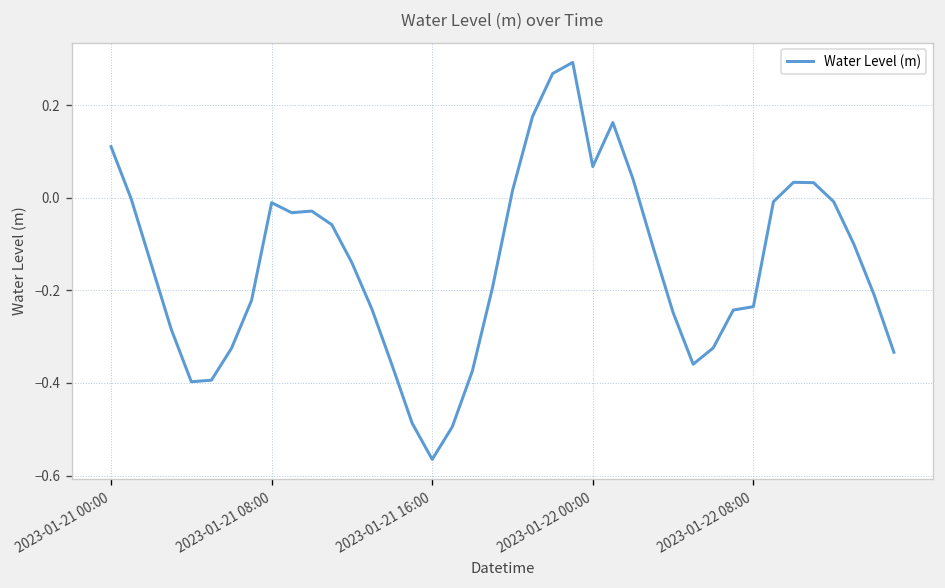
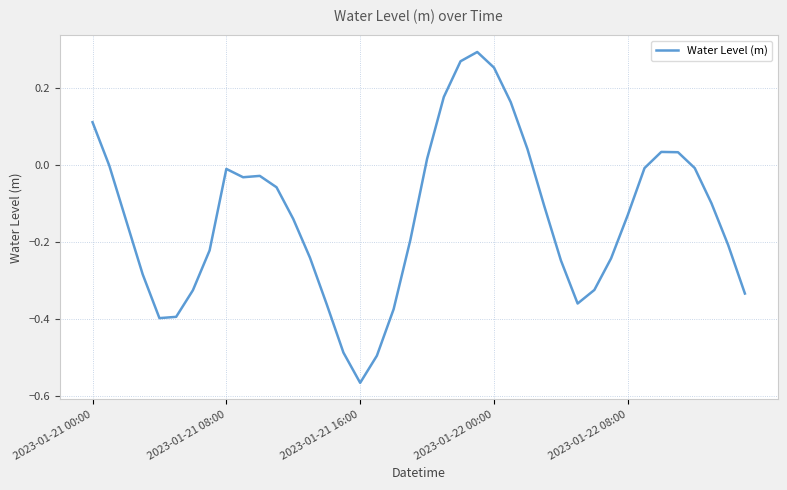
2023-01-22 00:00: 0.07 -> 0.25
2023-01-22 08:00: -0.24 -> -0.13
